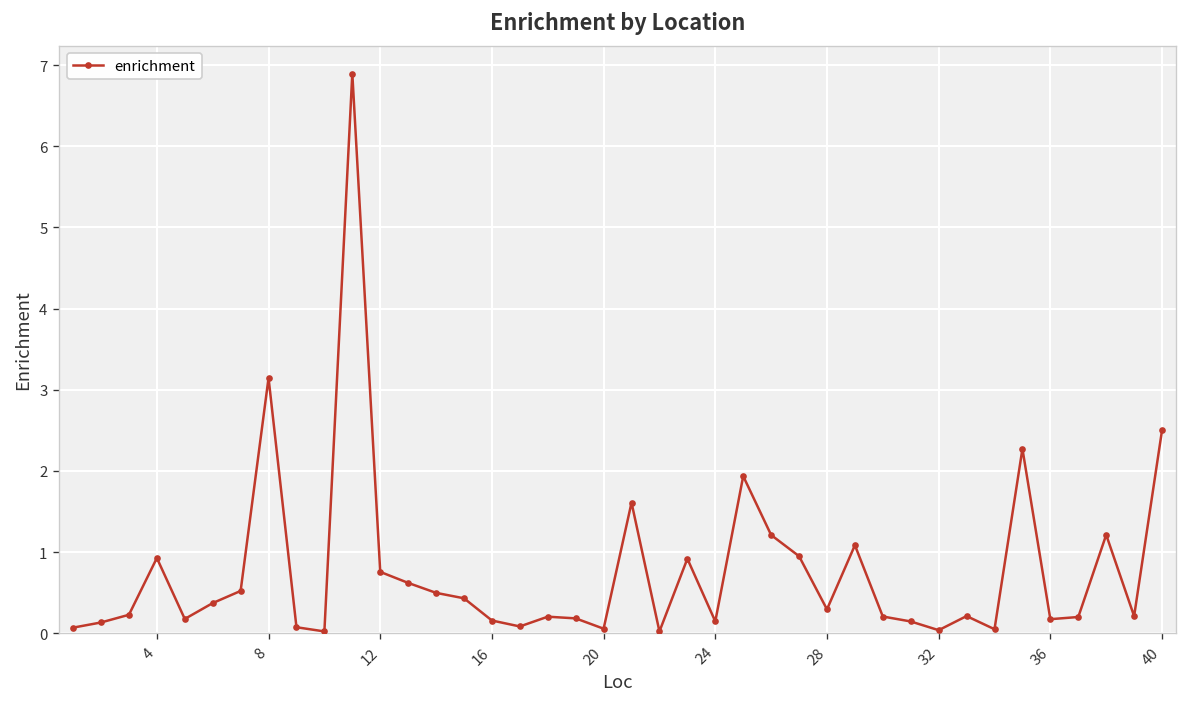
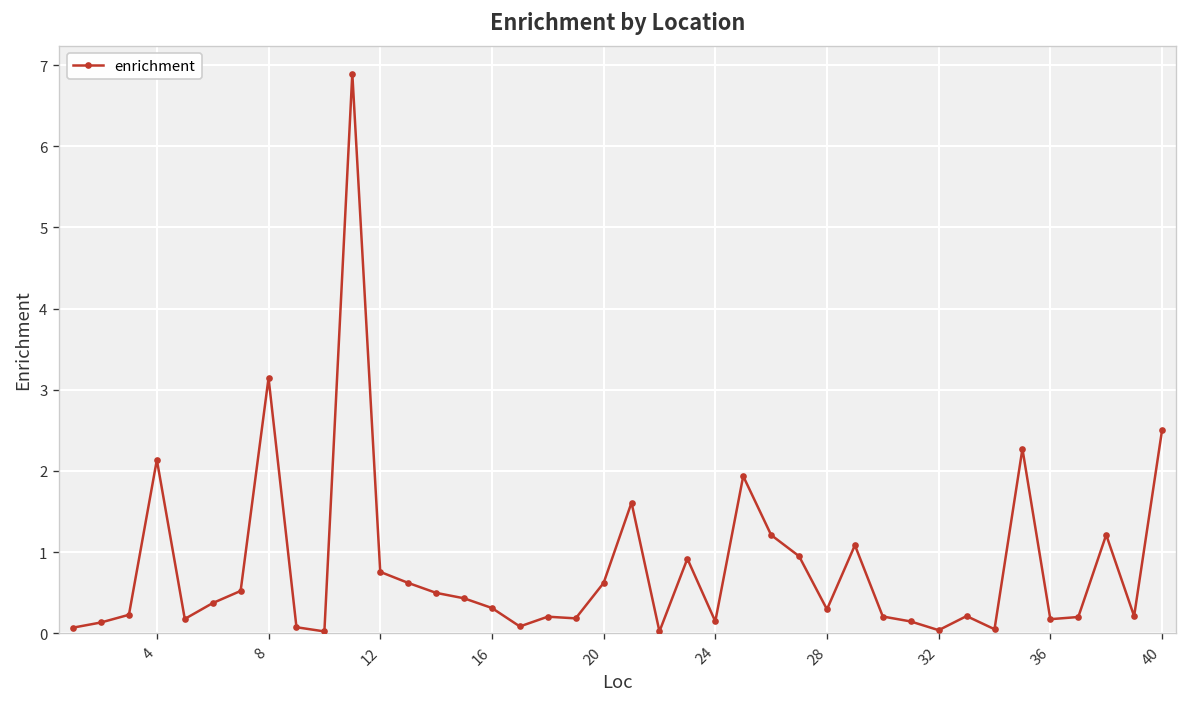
4: 0.9 -> 2.1
16: 0.2 -> 0.3
20: 0.1 -> 0.6
